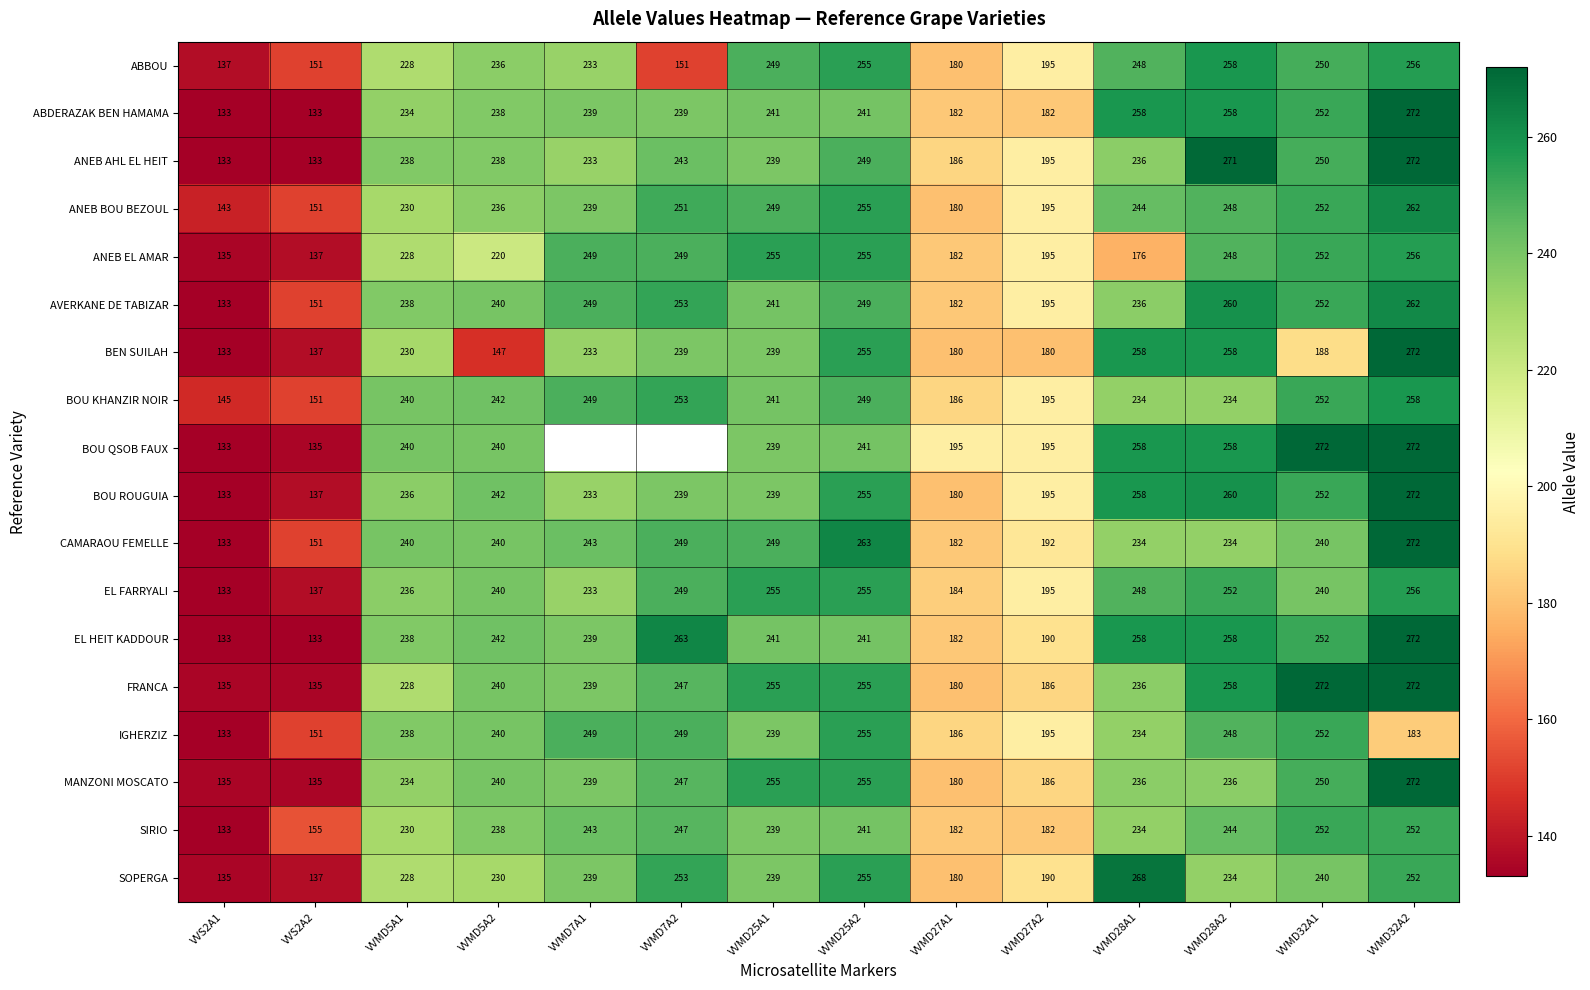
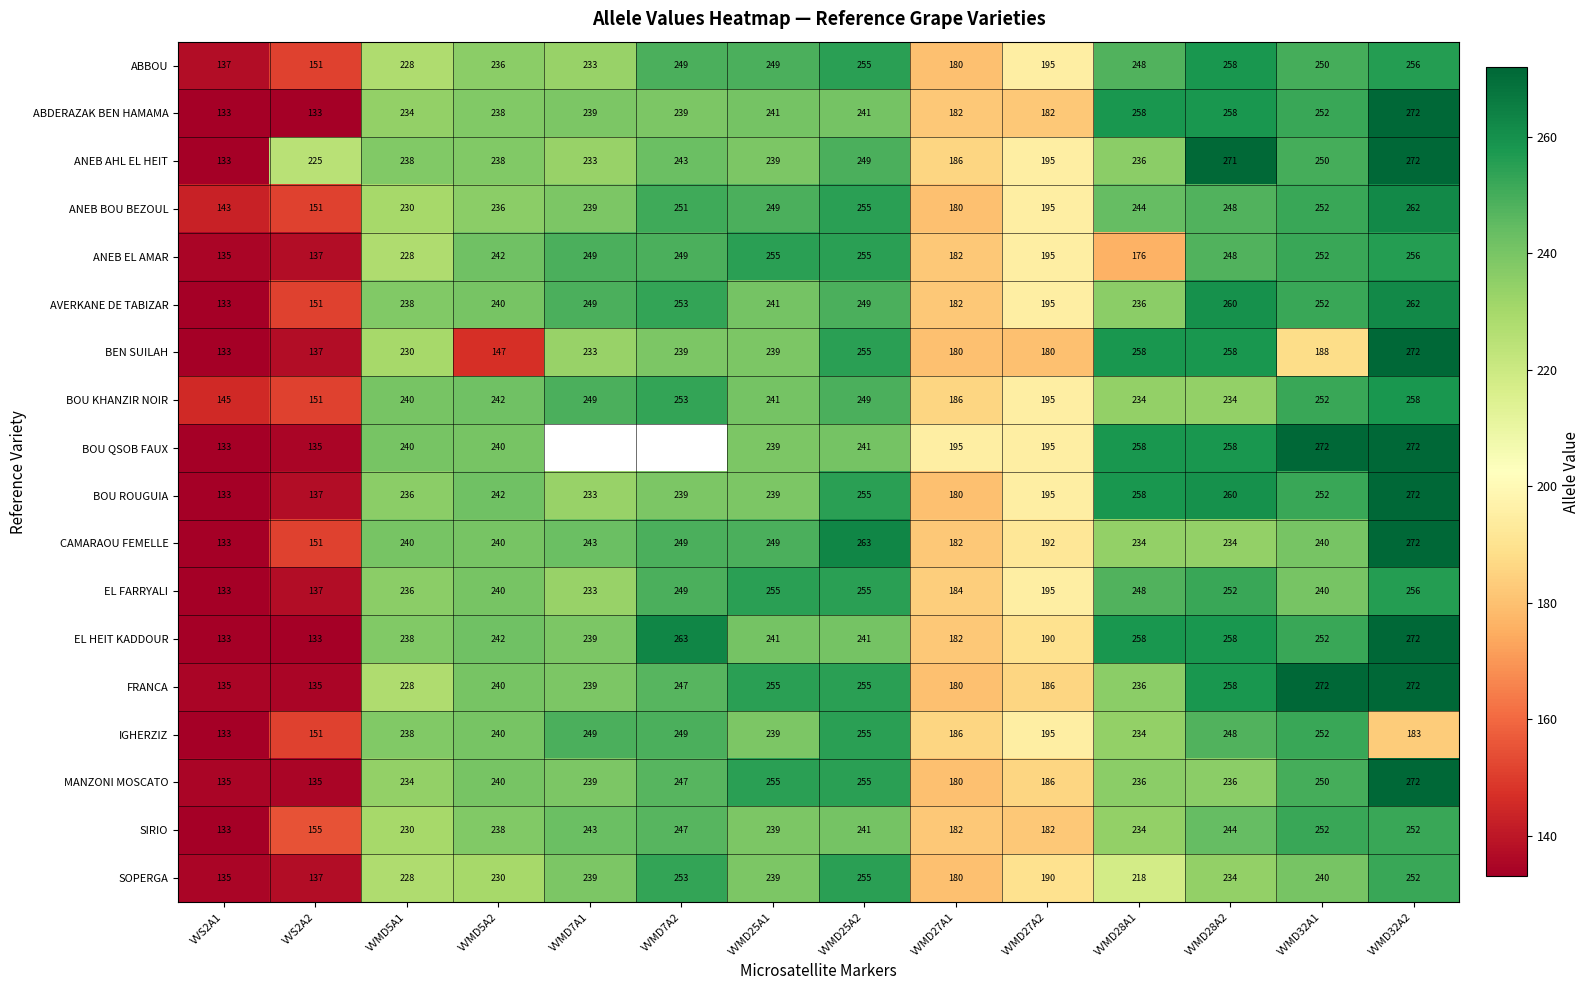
ABBOU, VVMD7A2: 151 -> 249
ANEB AHL EL HEIT, VVS2A2: 133 -> 225
ANEB EL AMAR, VVMD5A2: 220 -> 242
SOPERGA, VVMD28A1: 268 -> 218
